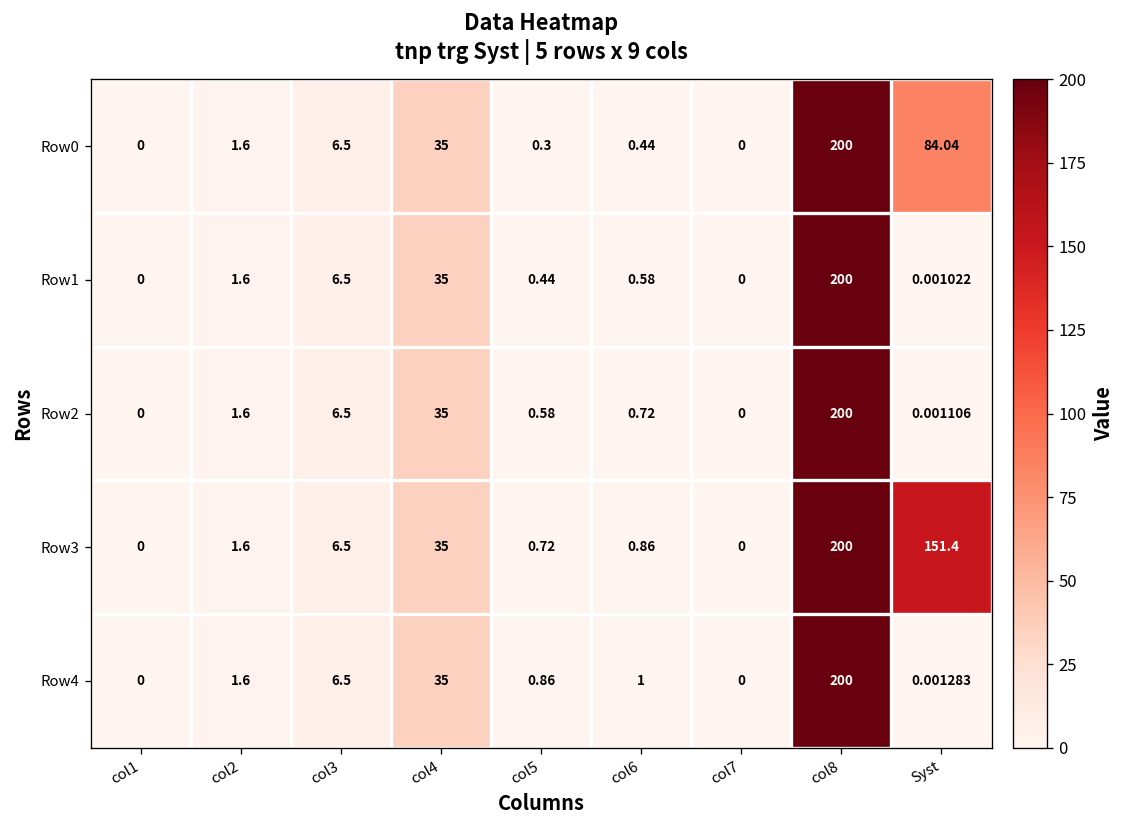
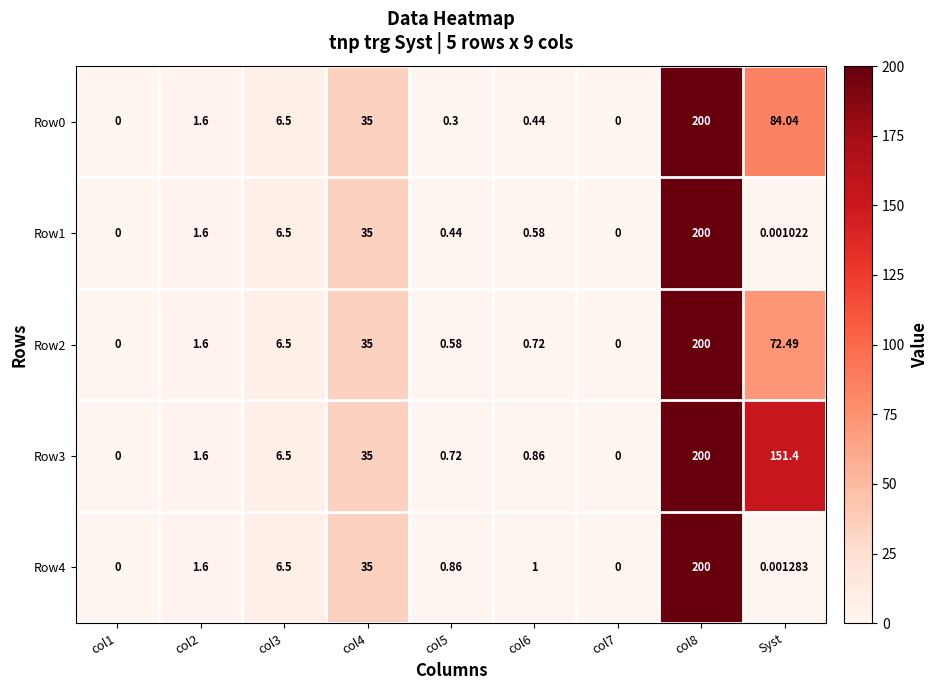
Row2, Syst: 0.001106 -> 72.49
